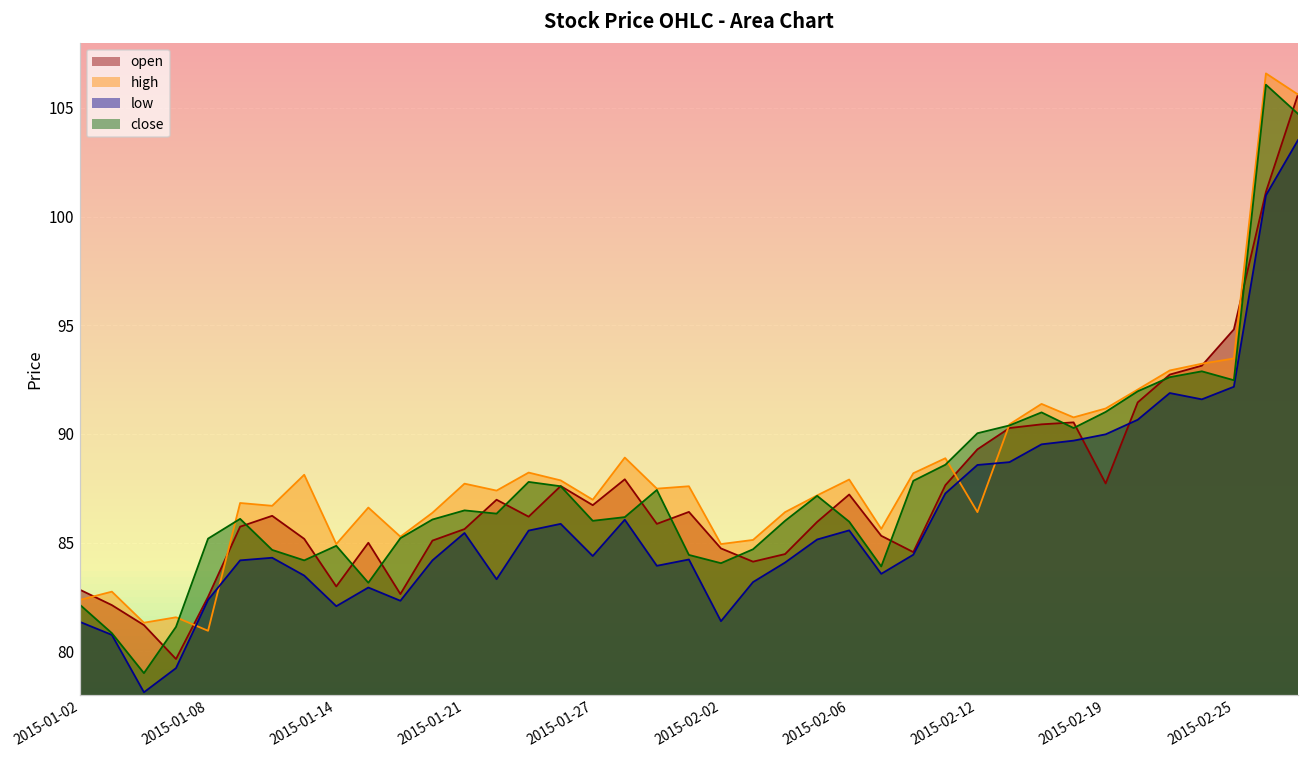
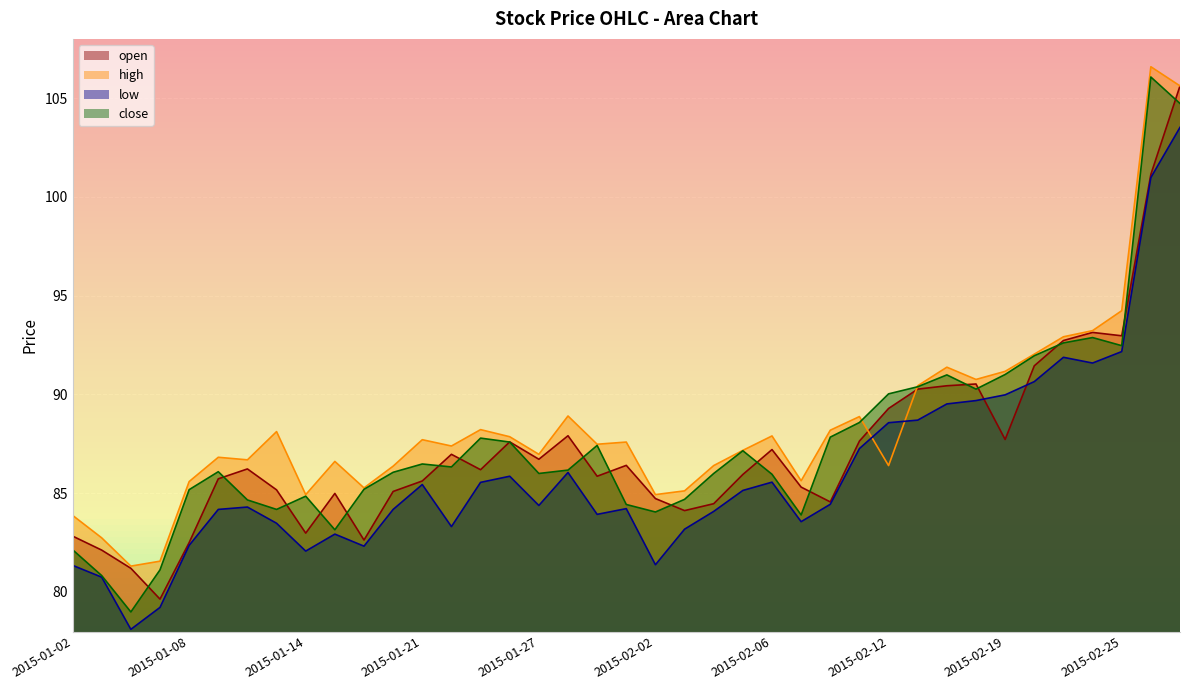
high, 2015-01-02: 82.4 -> 83.9
high, 2015-01-08: 80.9 -> 85.6
open, 2015-02-25: 94.8 -> 93.0
high, 2015-02-25: 93.5 -> 94.2
